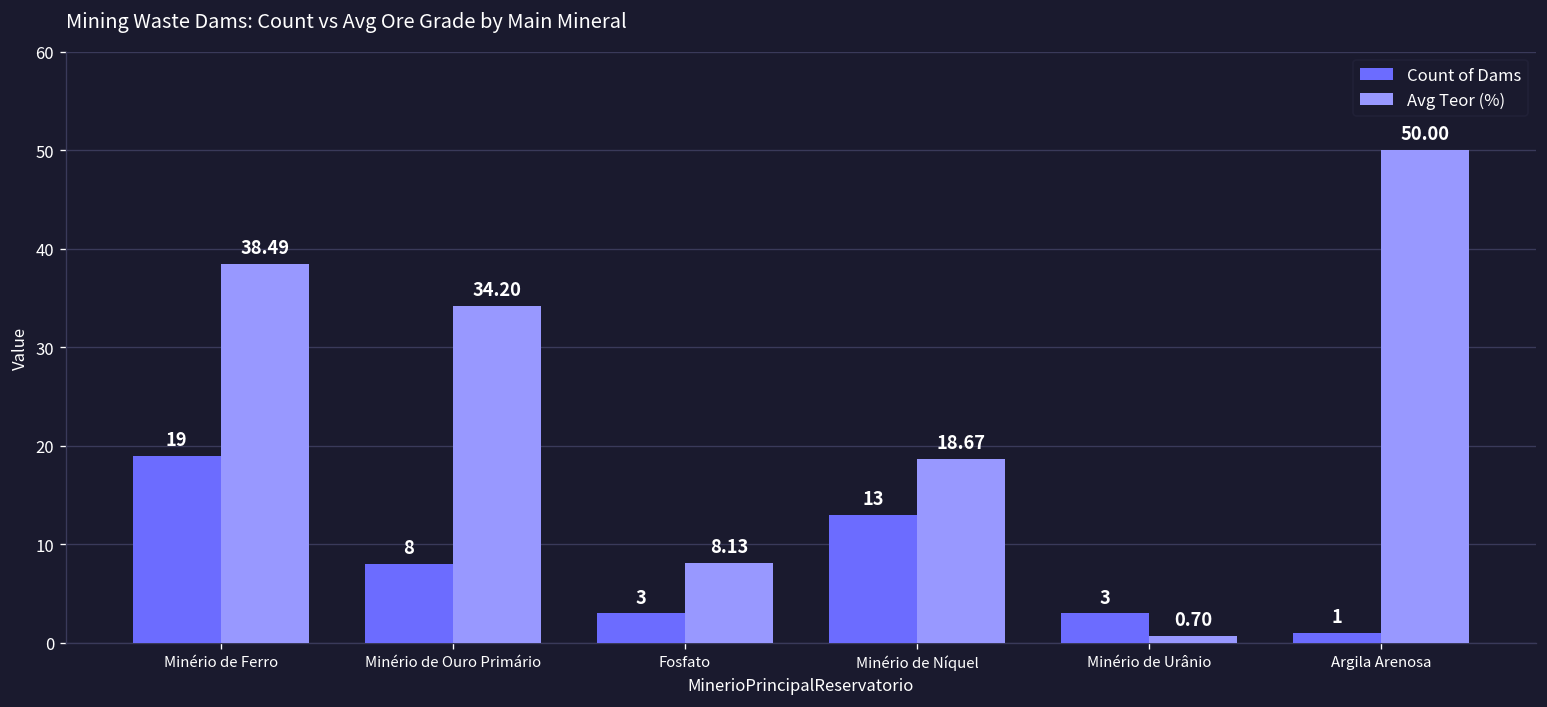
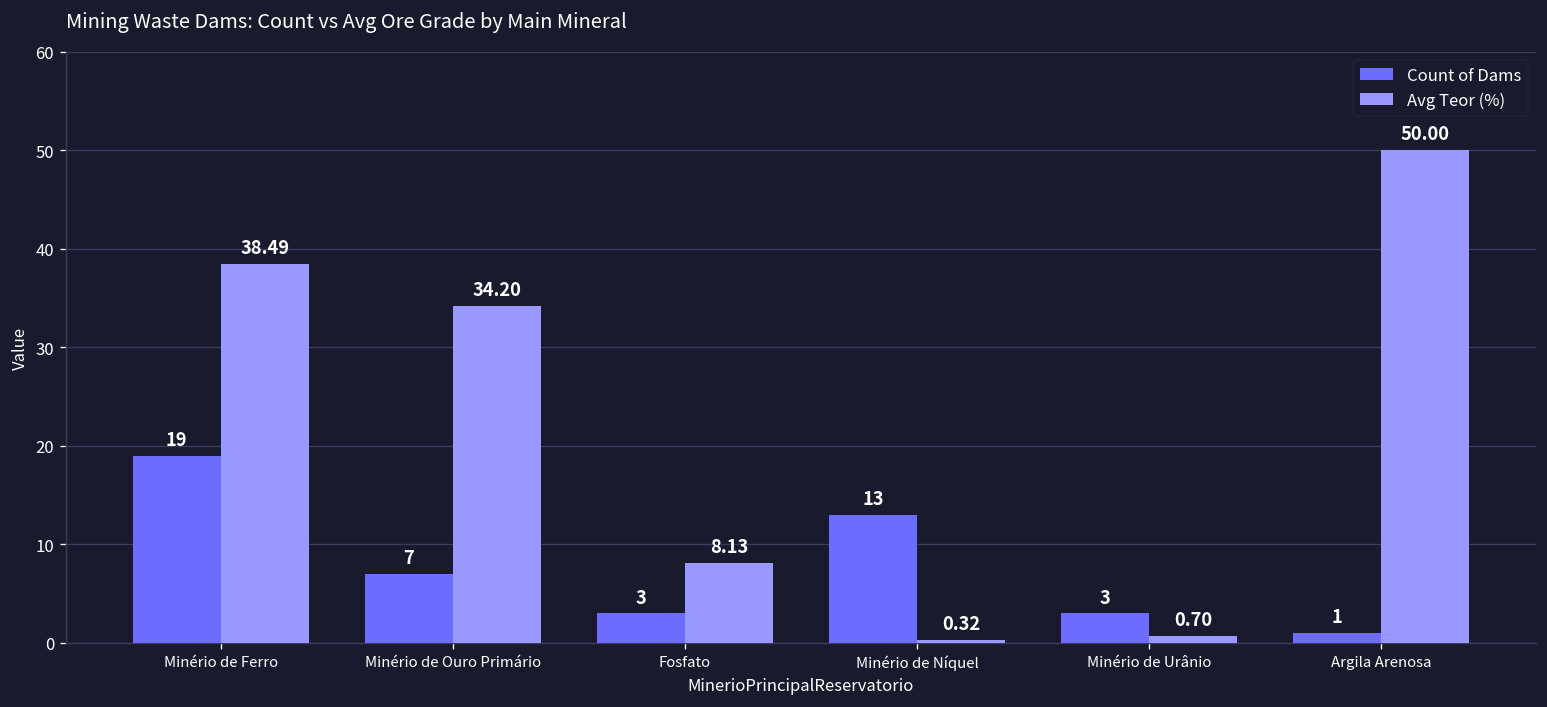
Count of Dams, Minério de Ouro Primário: 8 -> 7
Avg Teor (%), Minério de Níquel: 18.67 -> 0.32
